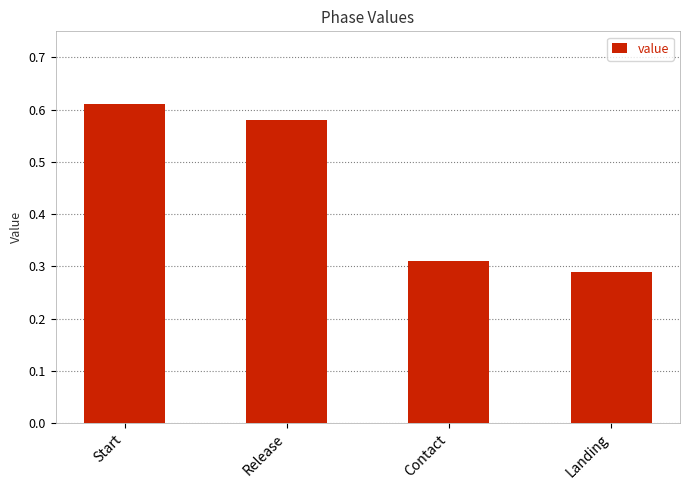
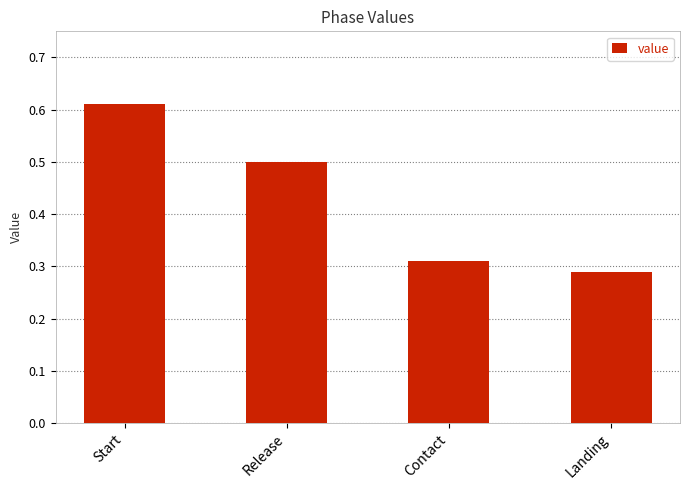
Release: 0.58 -> 0.50
